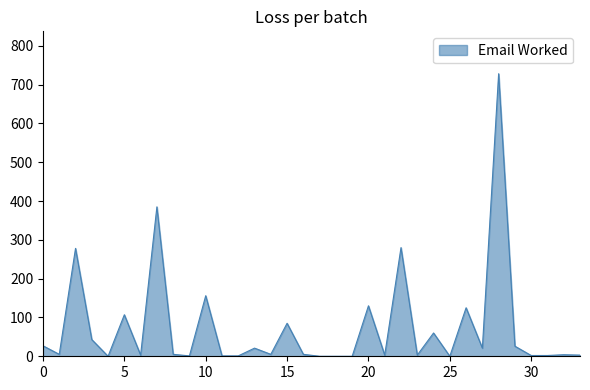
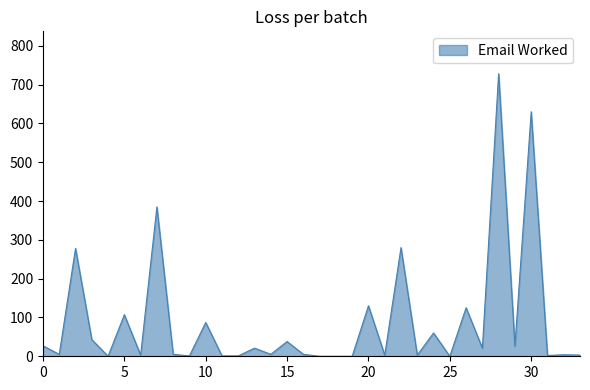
10: 160 -> 90
15: 90 -> 40
30: 0 -> 630
